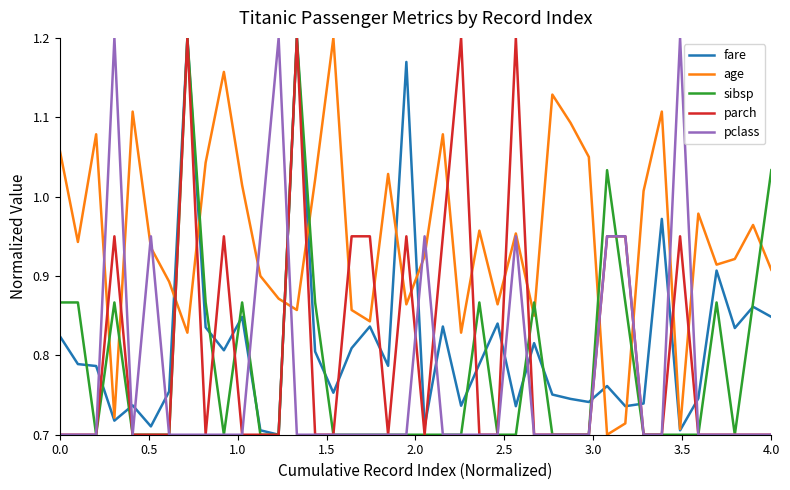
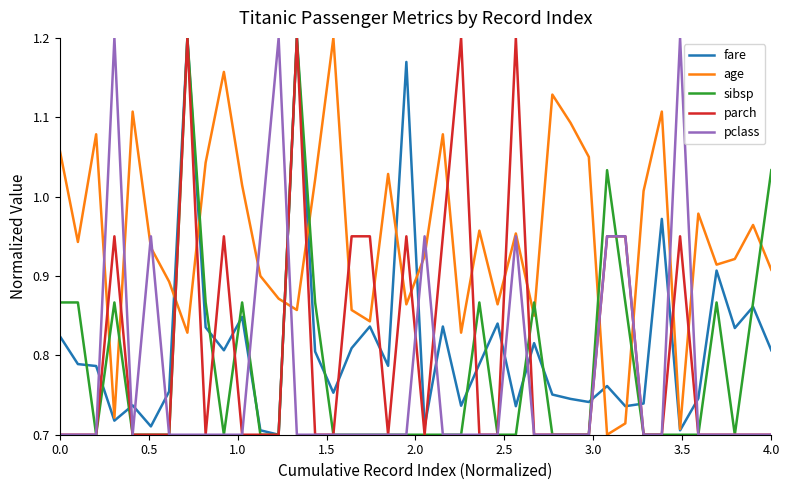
fare, 4.0: 0.85 -> 0.81
